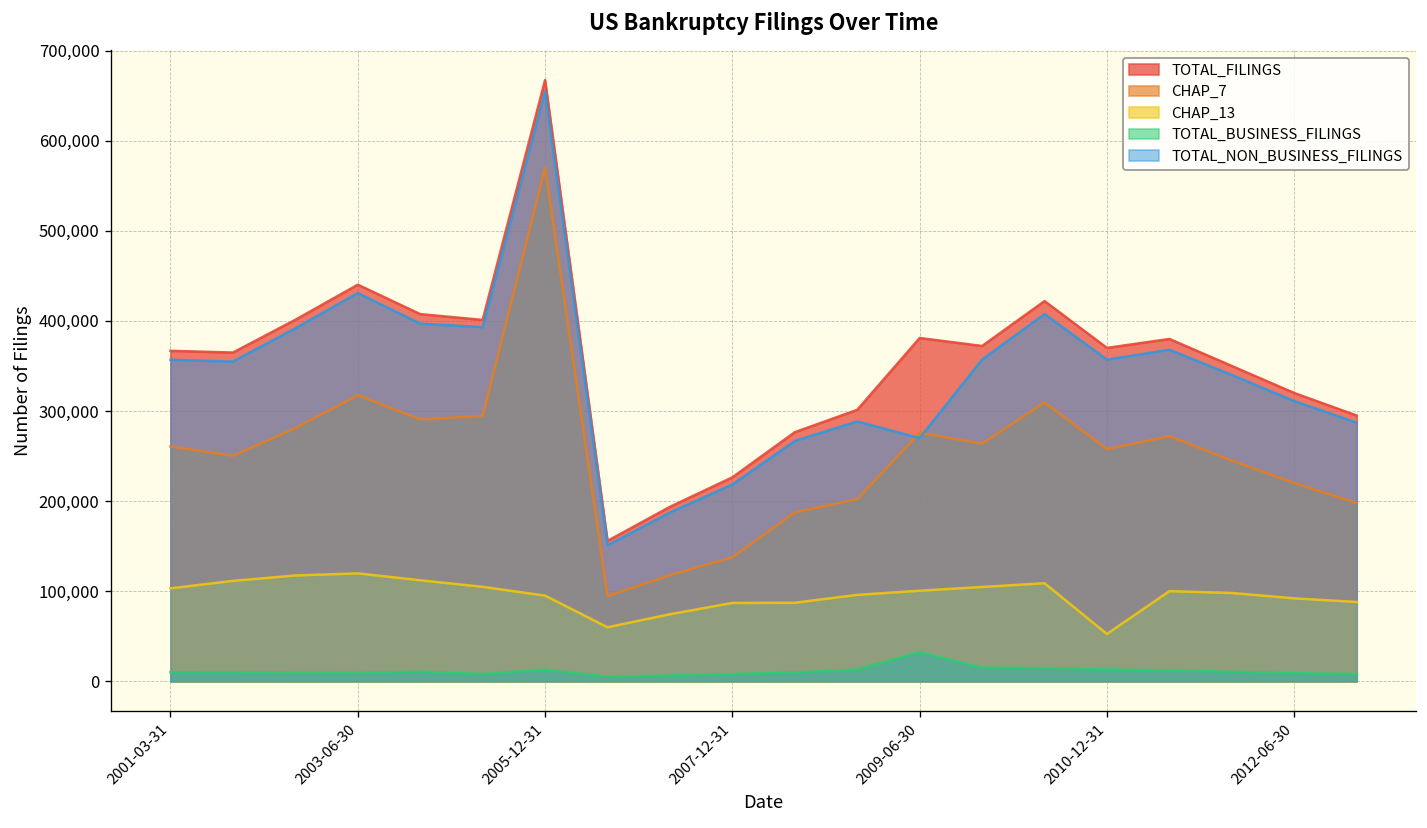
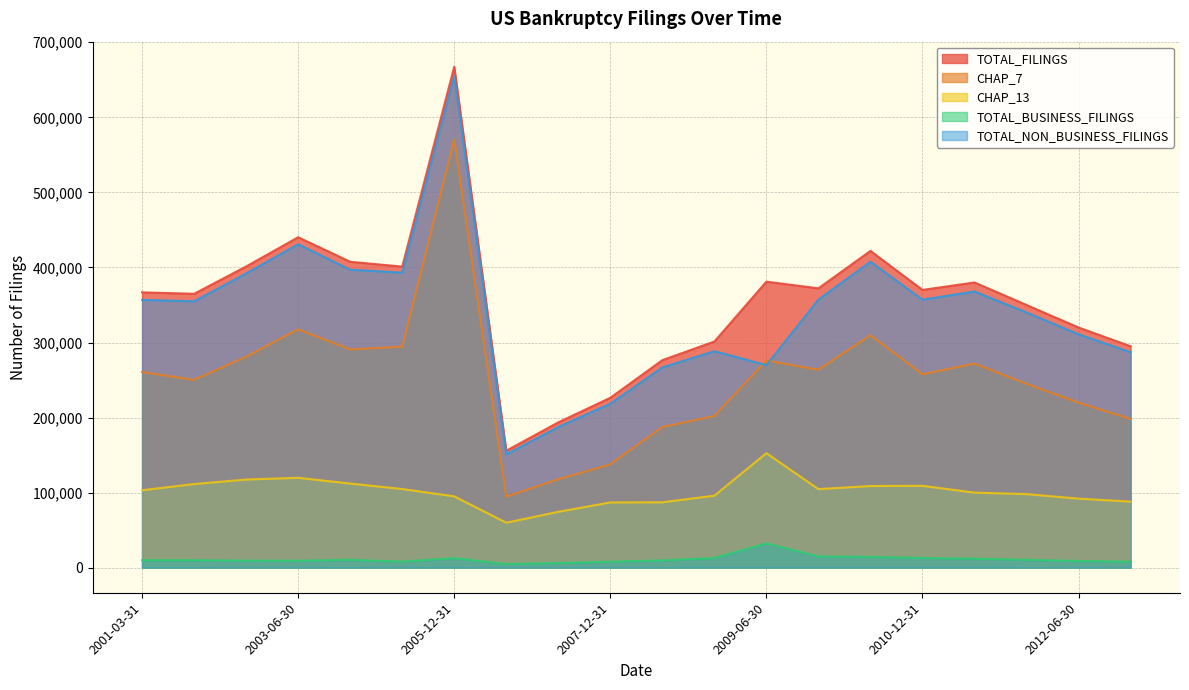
CHAP_13, 2009-06-30: 100,000 -> 150,000
CHAP_13, 2010-12-31: 50,000 -> 110,000
